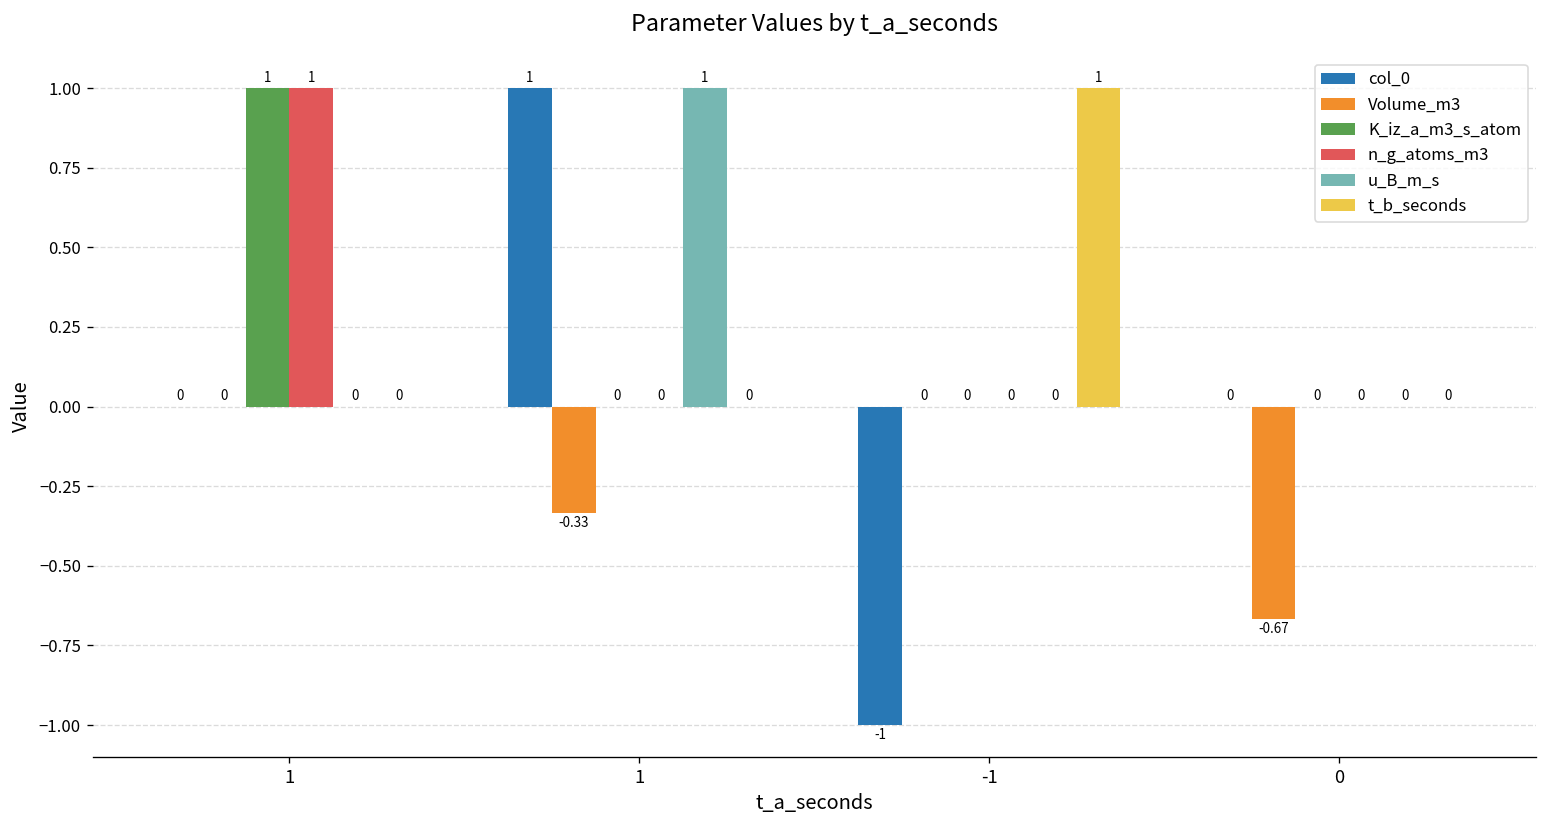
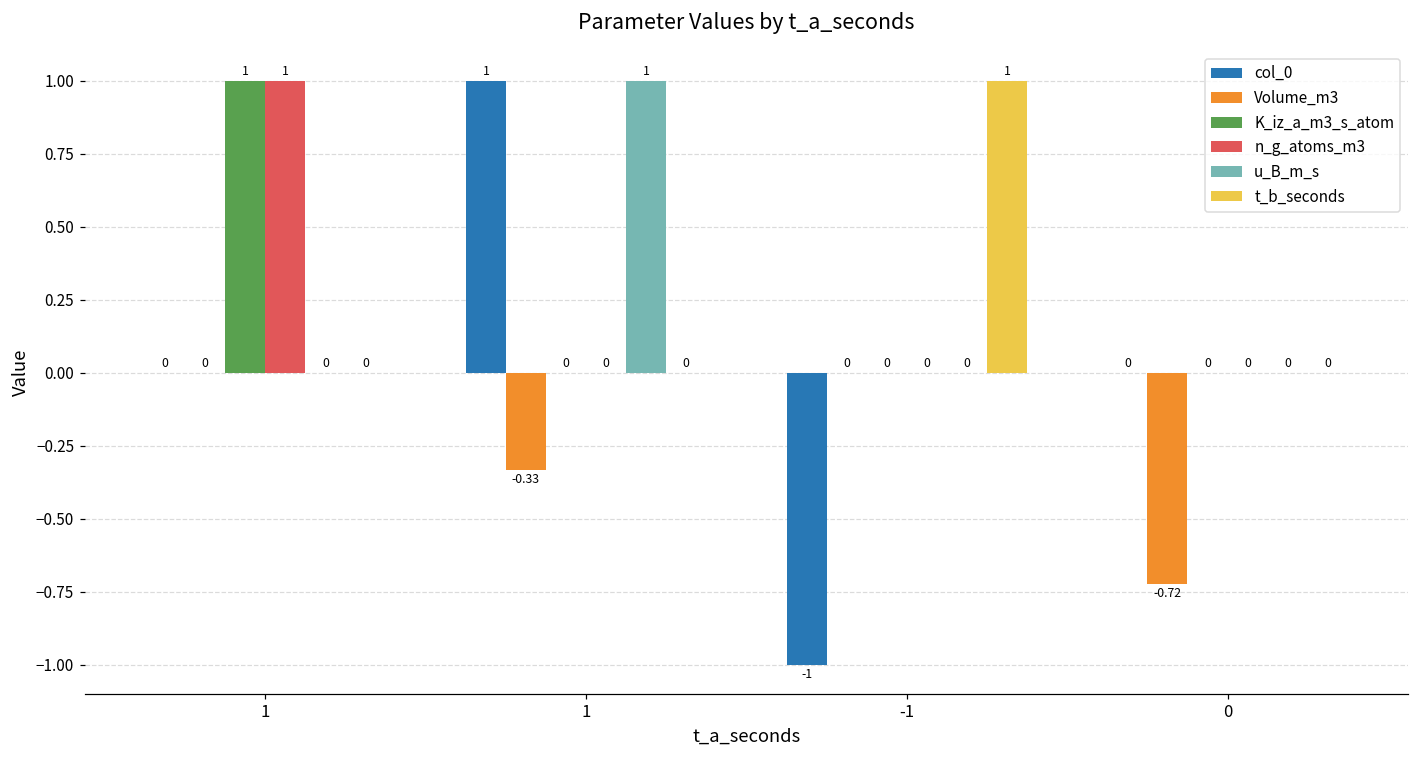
Volume_m3, 0: -0.67 -> -0.72
